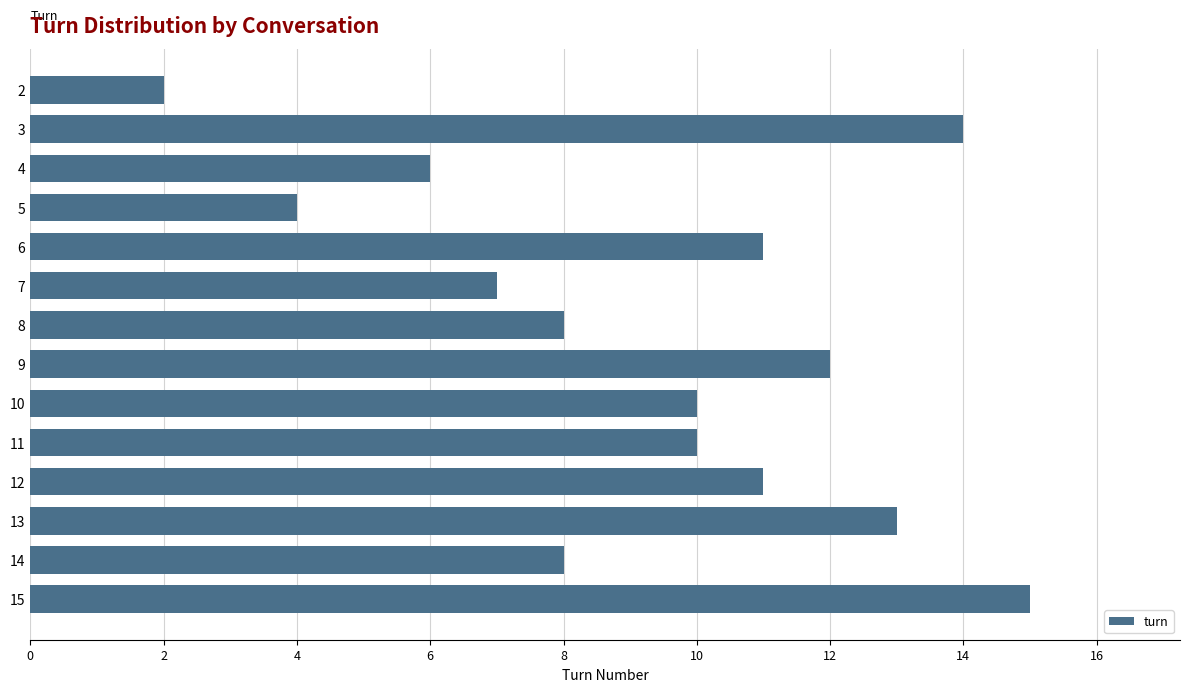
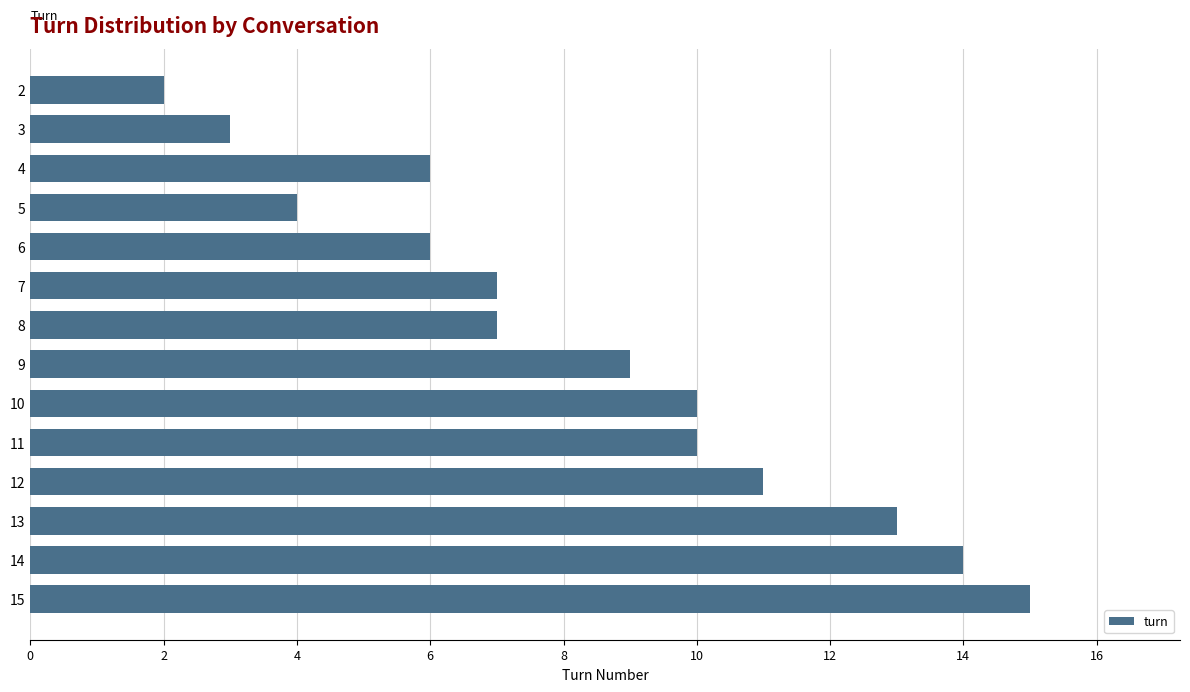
3: 14 -> 3
6: 11 -> 6
8: 8 -> 7
9: 12 -> 9
14: 8 -> 14
